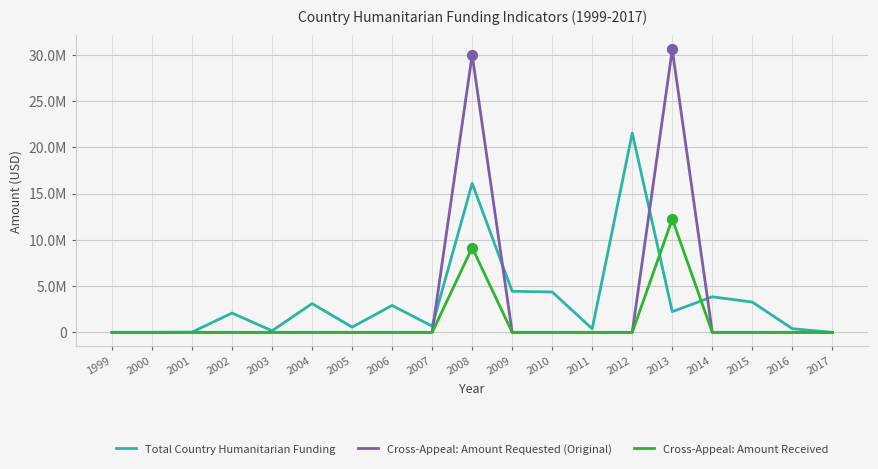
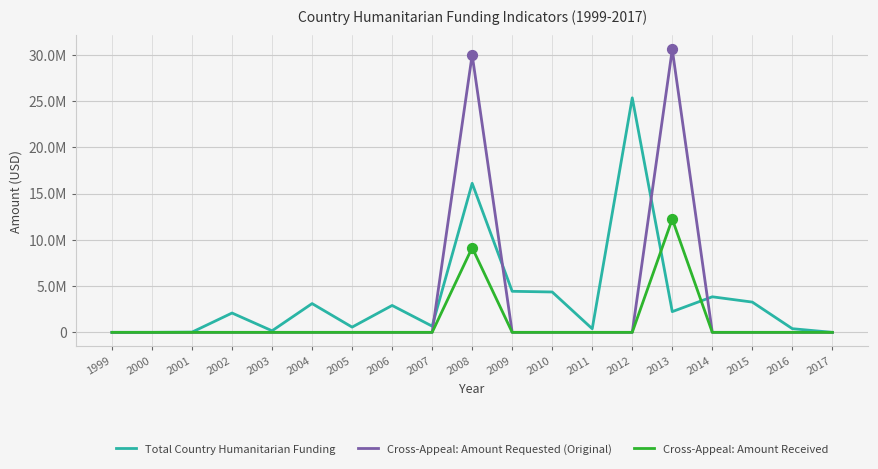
Total Country Humanitarian Funding, 2012: 22000000 -> 25000000
